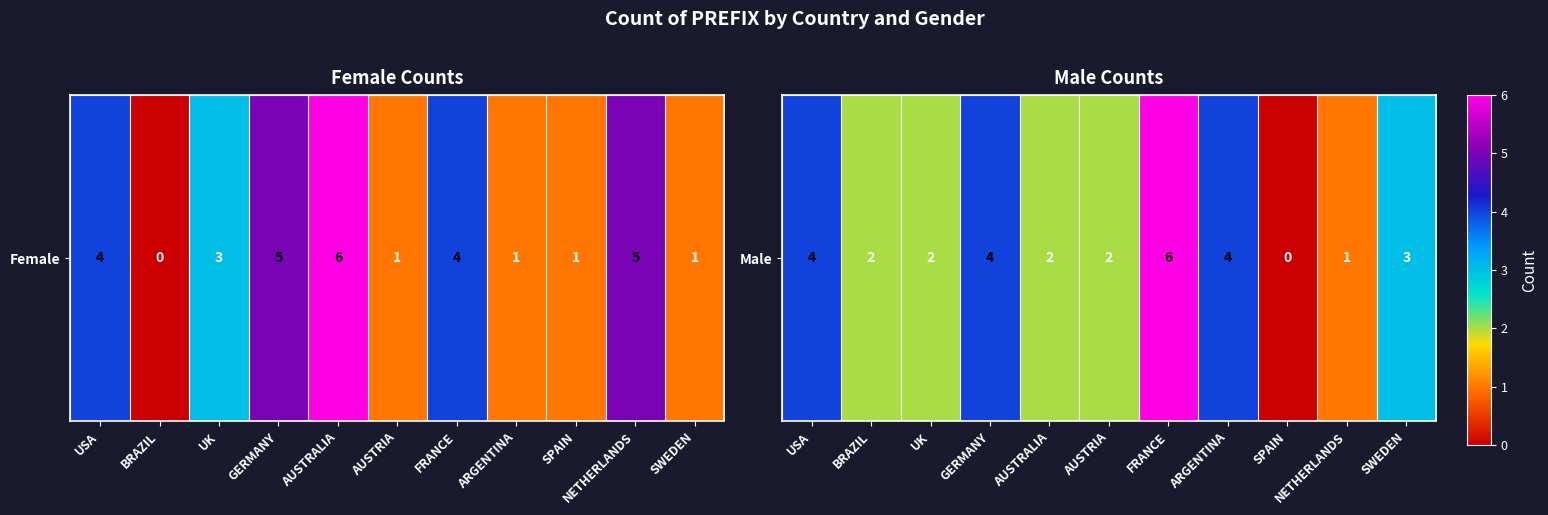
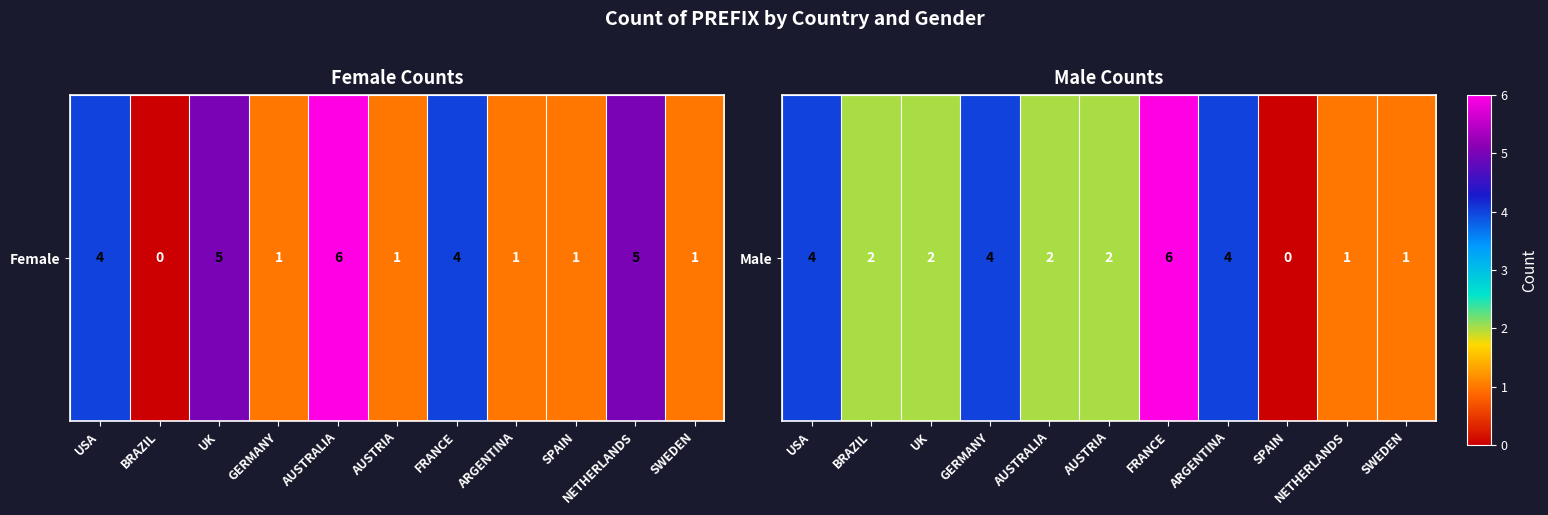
Female Counts, Female, UK: 3 -> 5
Female Counts, Female, GERMANY: 5 -> 1
Male Counts, Male, SWEDEN: 3 -> 1
